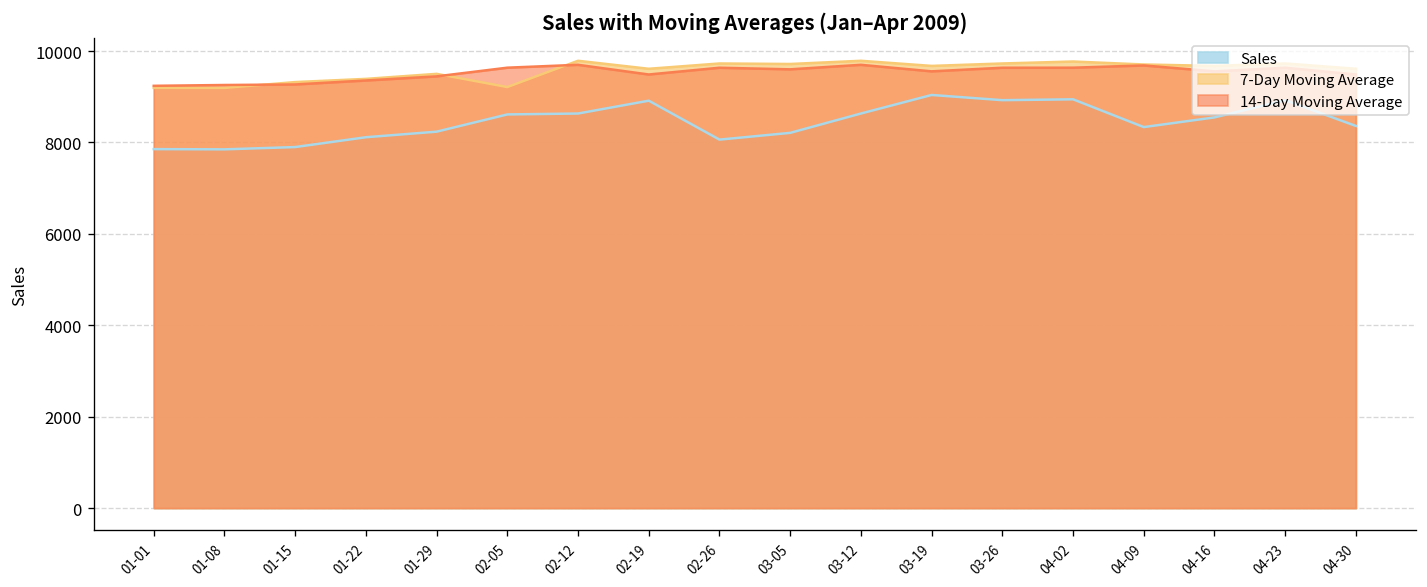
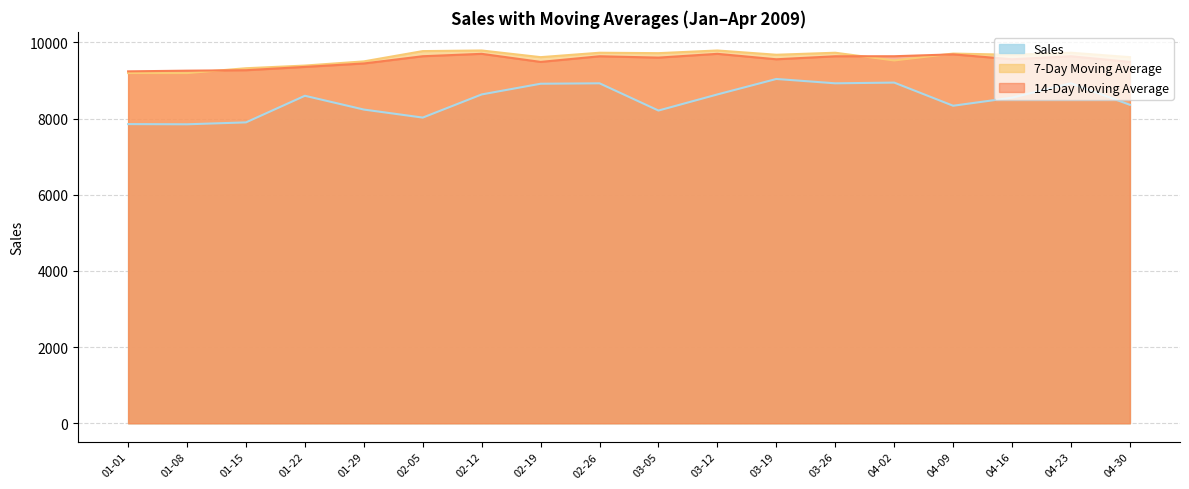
Sales, 01-22: 8100 -> 8600
Sales, 02-05: 8600 -> 8000
7-Day Moving Average, 02-05: 9200 -> 9800
Sales, 02-26: 8100 -> 8900
7-Day Moving Average, 04-02: 9800 -> 9500
